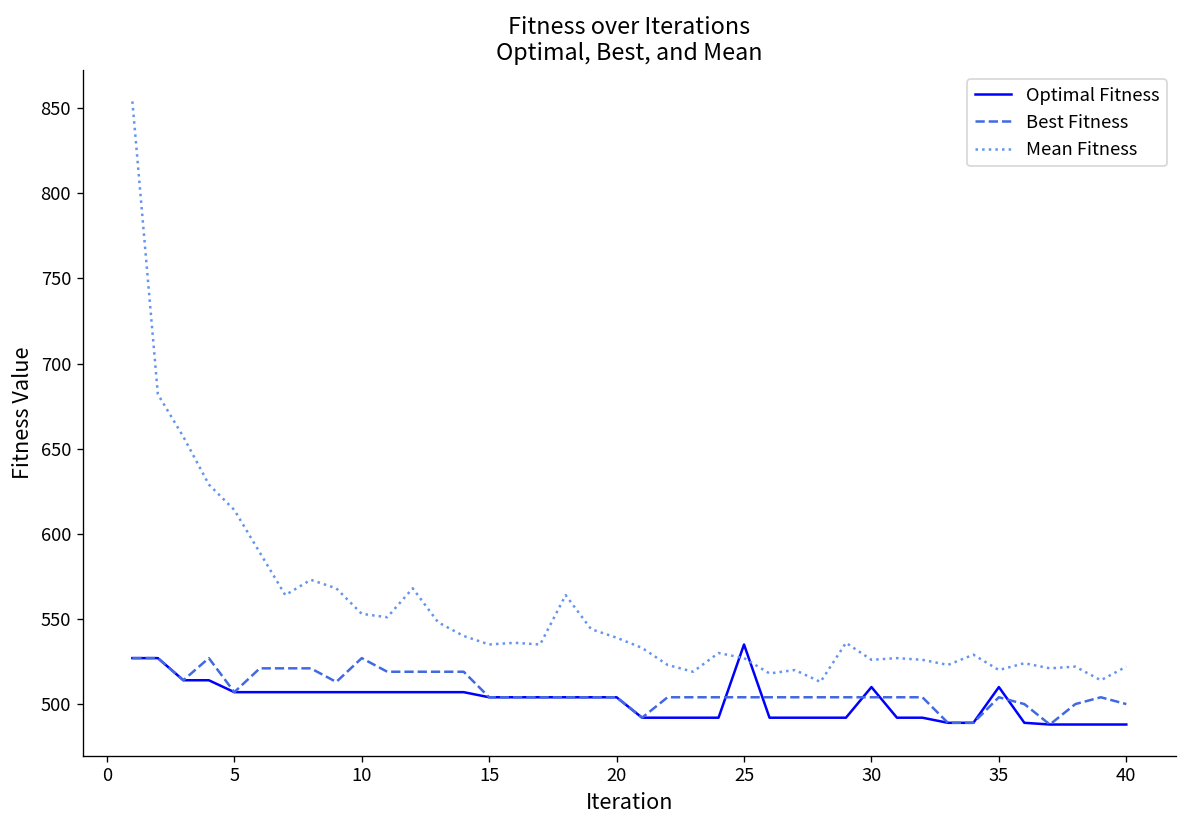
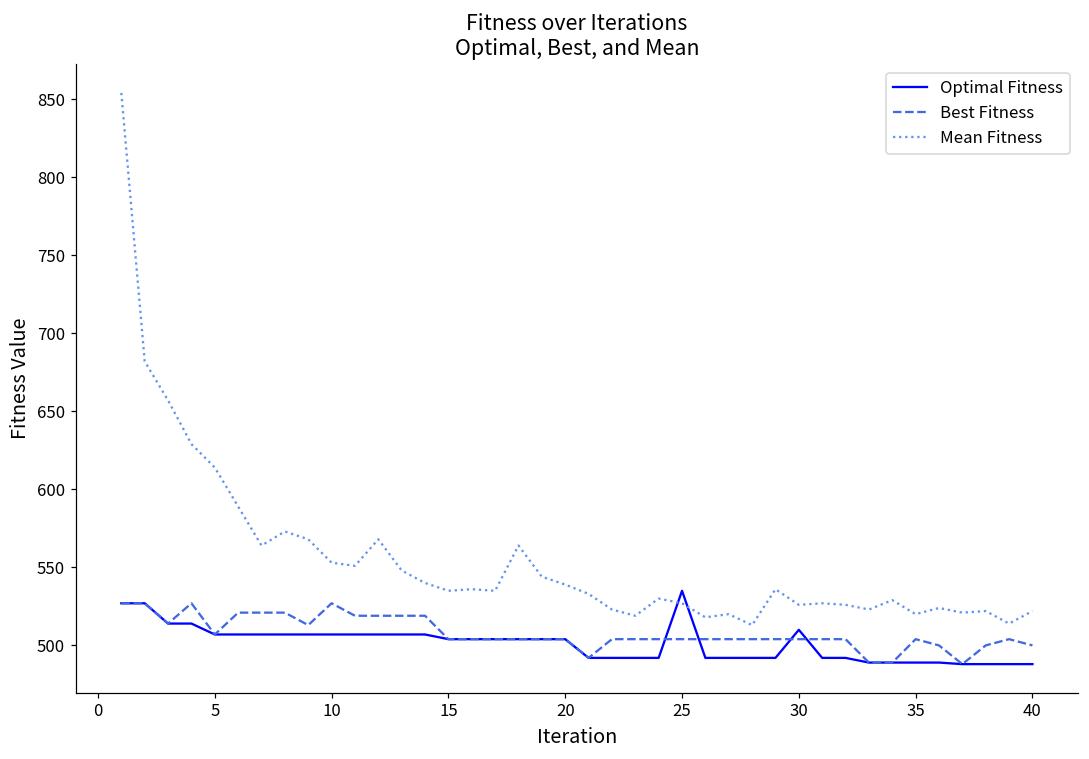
Optimal Fitness, 35: 510 -> 489
